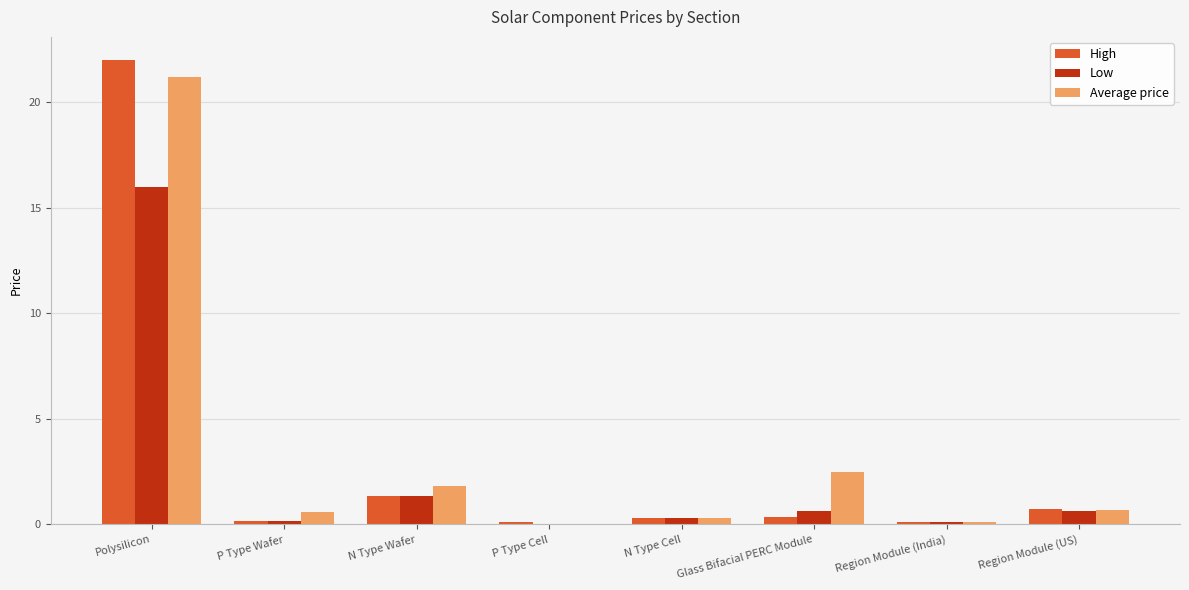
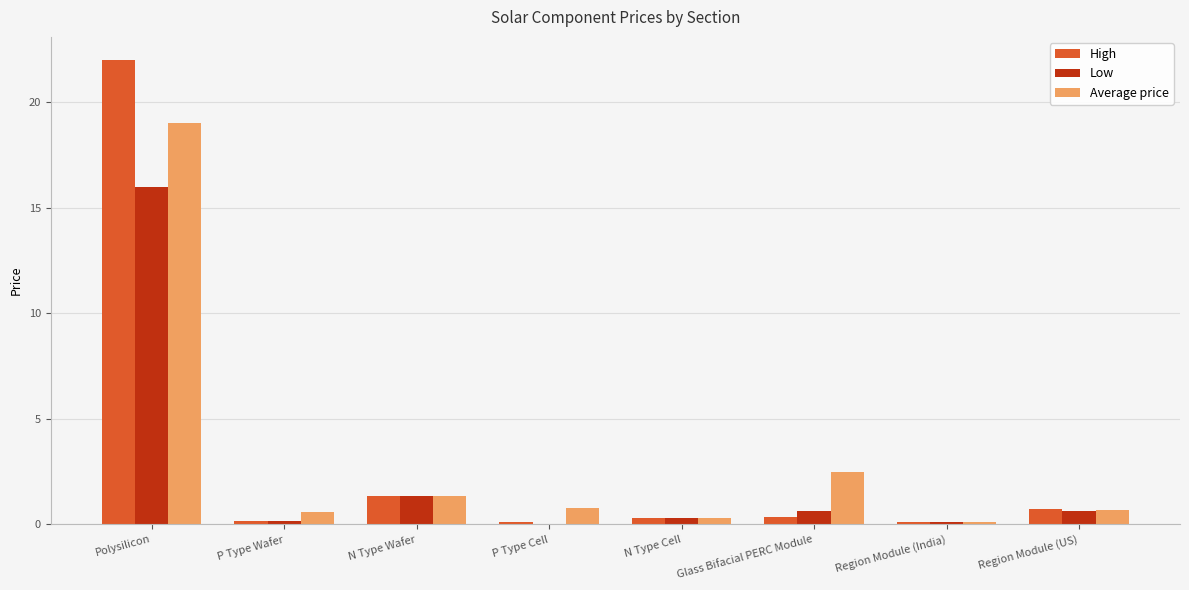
Average price, Polysilicon: 21.2 -> 19.0
Average price, N Type Wafer: 1.8 -> 1.4
Average price, P Type Cell: 0.0 -> 0.8
